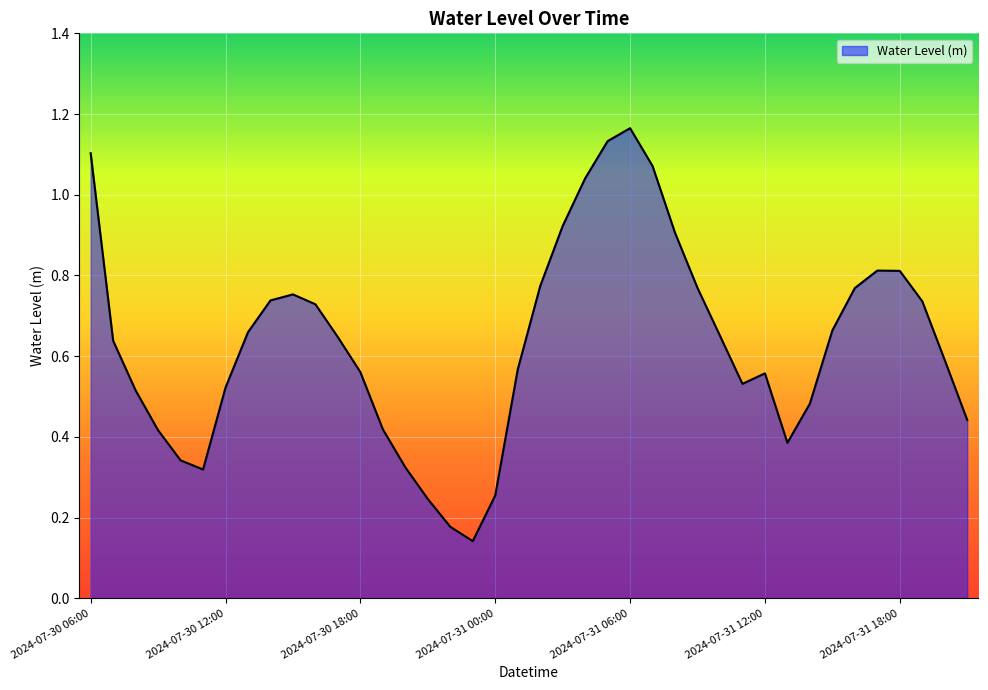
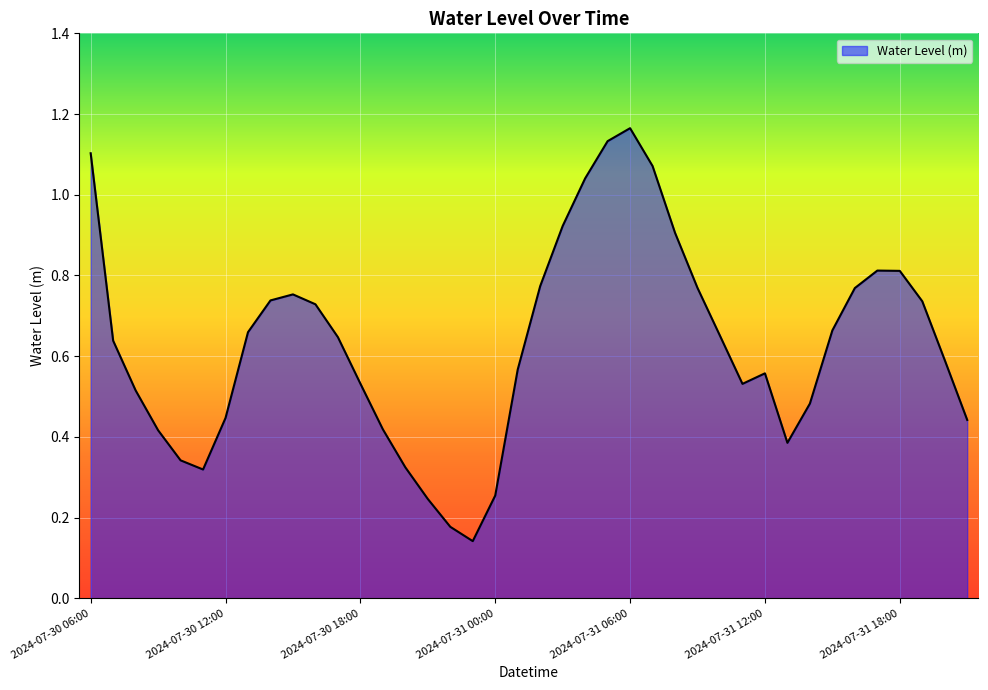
2024-07-30 12:00: 0.52 -> 0.45
2024-07-30 18:00: 0.56 -> 0.53
